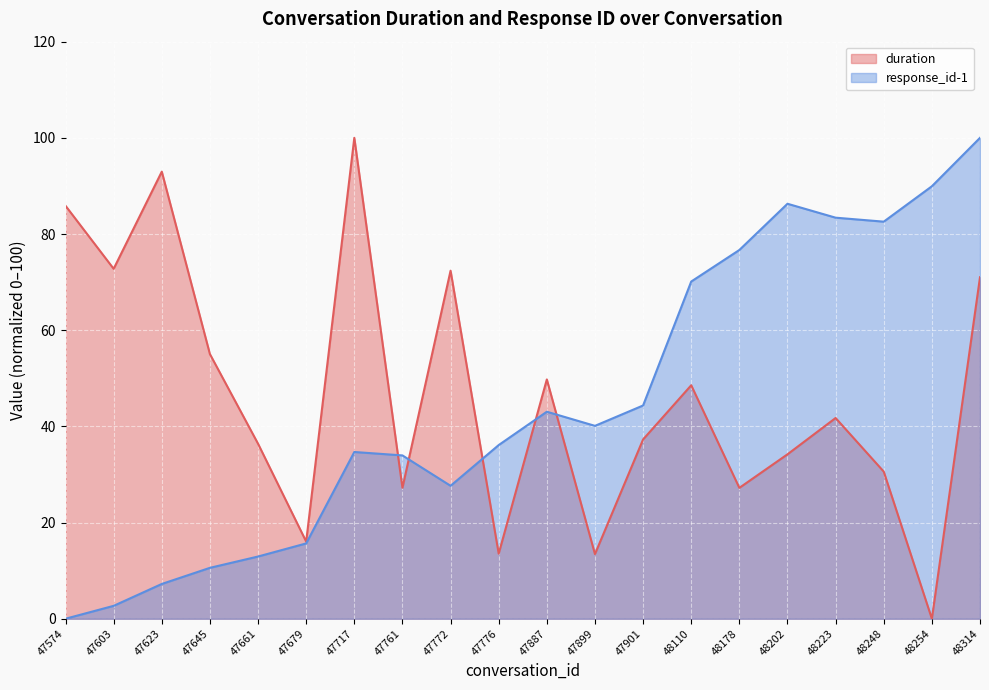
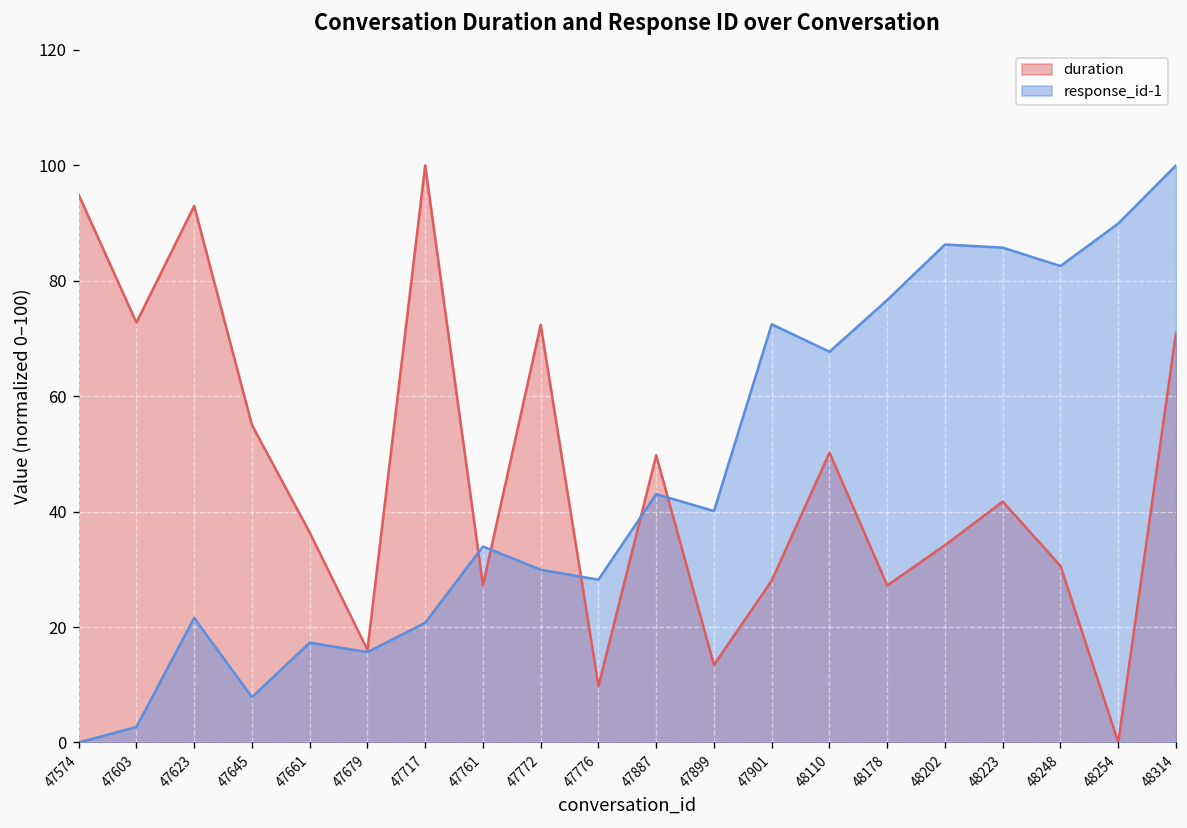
duration, 47574: 86 -> 95
response_id-1, 47623: 7 -> 22
response_id-1, 47645: 11 -> 8
response_id-1, 47661: 13 -> 17
response_id-1, 47717: 35 -> 21
response_id-1, 47772: 28 -> 30
duration, 47776: 14 -> 10
response_id-1, 47776: 36 -> 28
duration, 47901: 37 -> 28
response_id-1, 47901: 44 -> 72
duration, 48110: 49 -> 50
response_id-1, 48110: 70 -> 68
response_id-1, 48223: 83 -> 86
